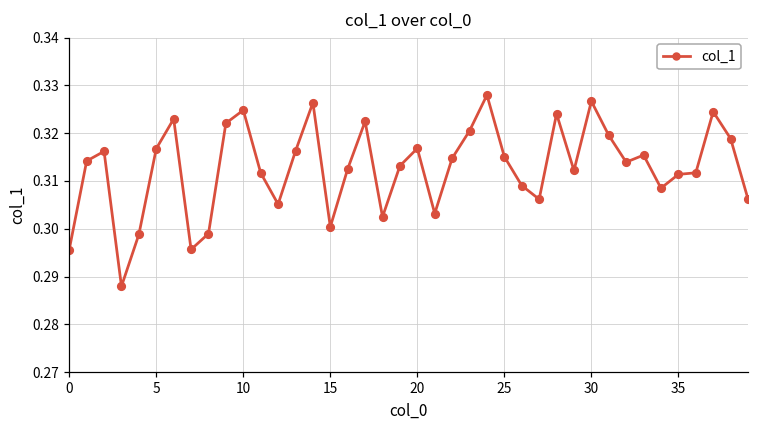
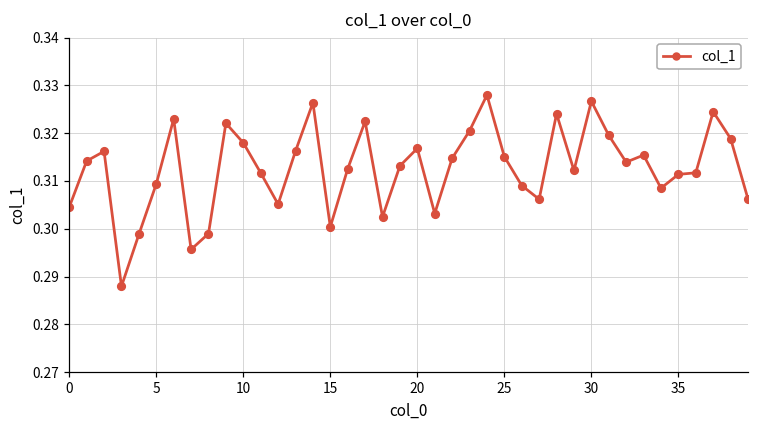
0: 0.296 -> 0.305
5: 0.317 -> 0.309
10: 0.325 -> 0.318
